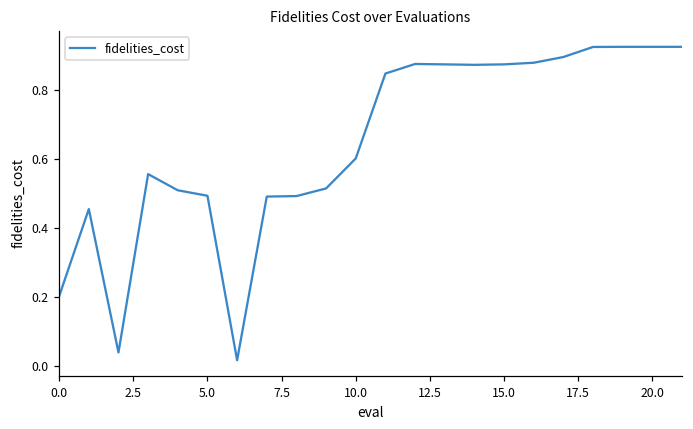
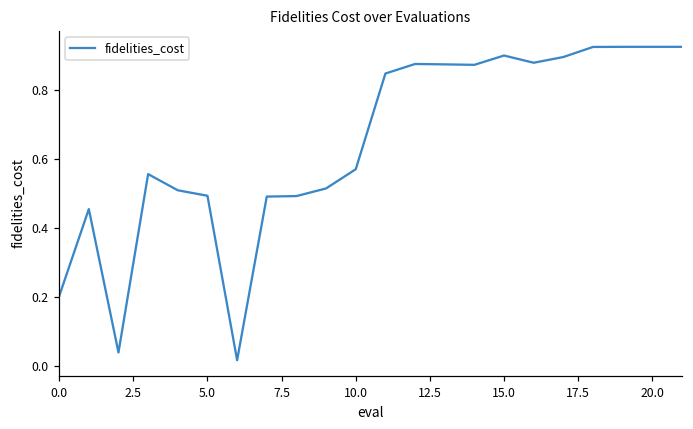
10.0: 0.60 -> 0.57
15.0: 0.87 -> 0.90
